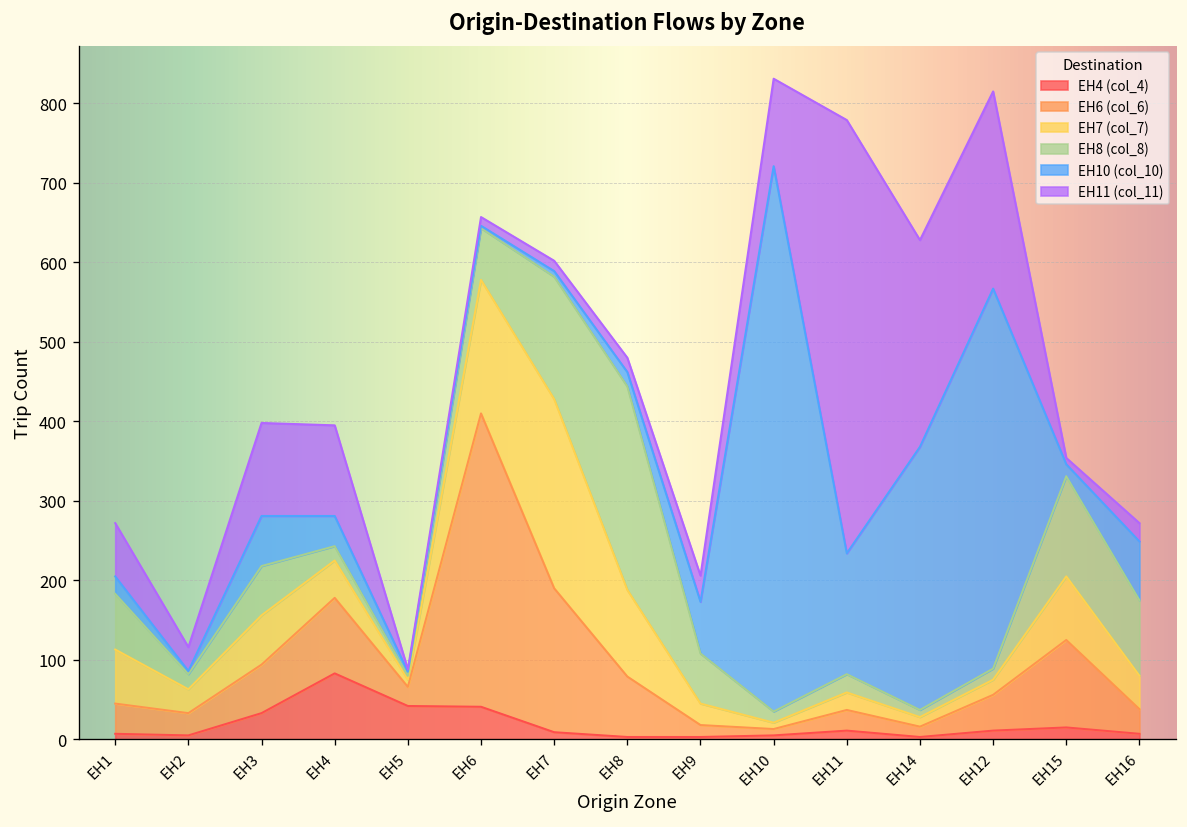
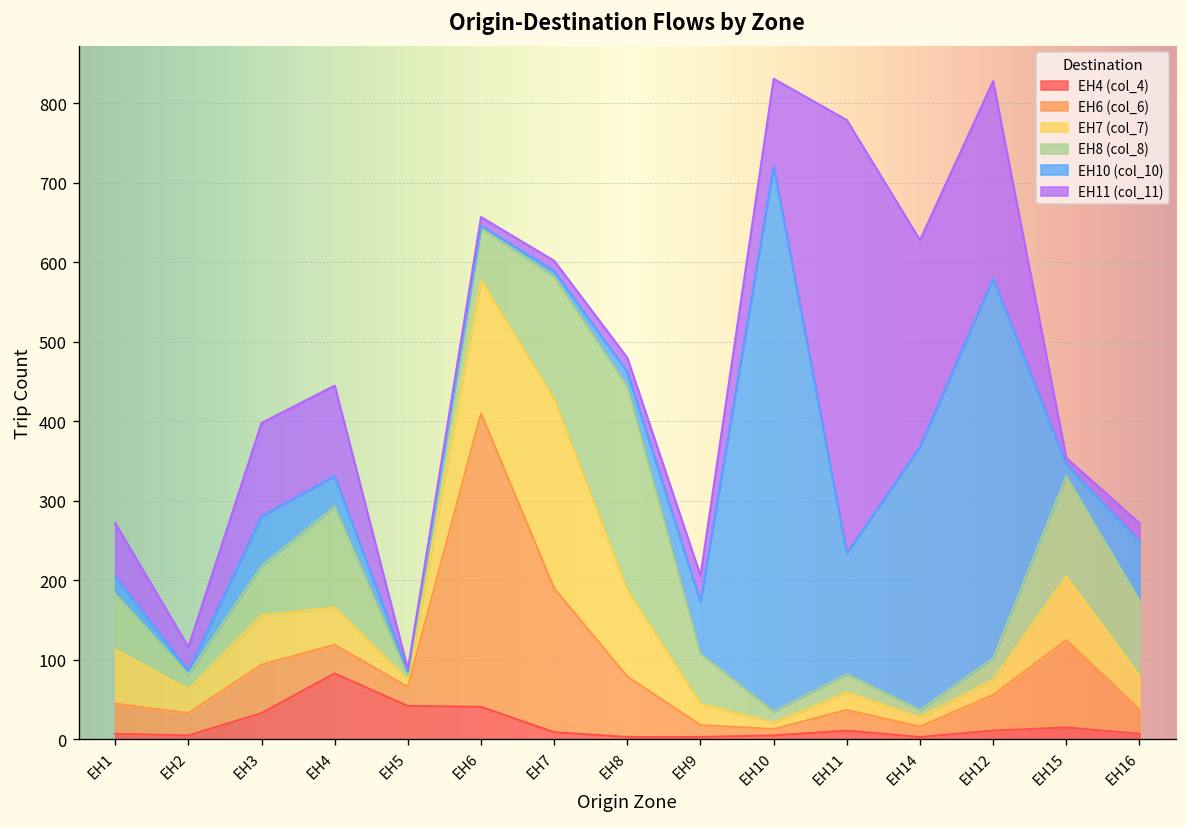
EH6 (col_6), EH4: 100 -> 40
EH8 (col_8), EH4: 20 -> 130
EH8 (col_8), EH12: 10 -> 30
